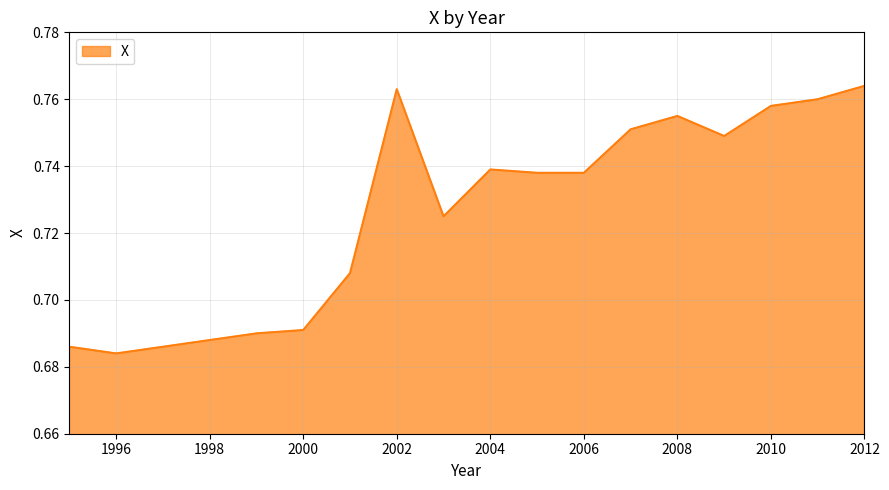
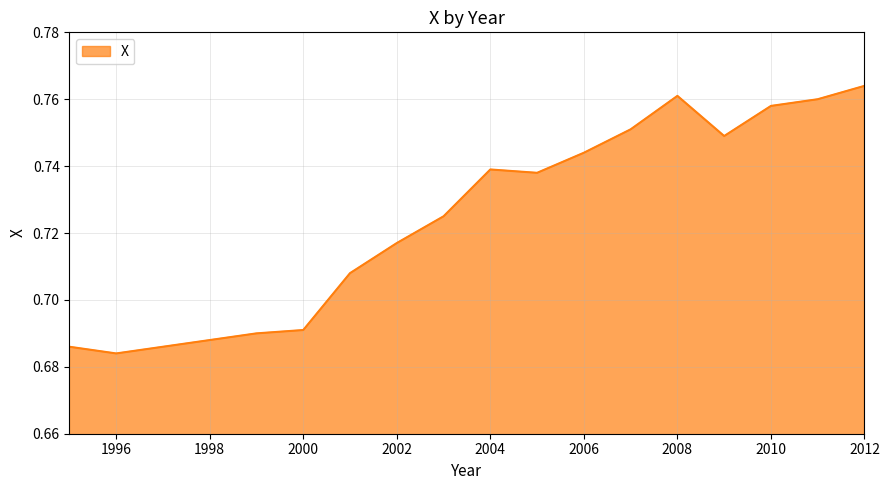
2002: 0.763 -> 0.717
2006: 0.738 -> 0.744
2008: 0.755 -> 0.761
